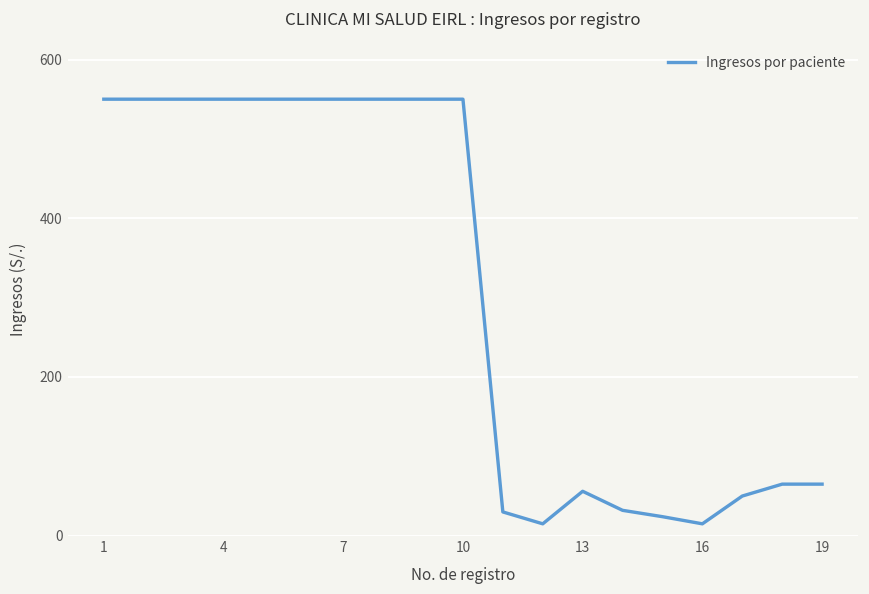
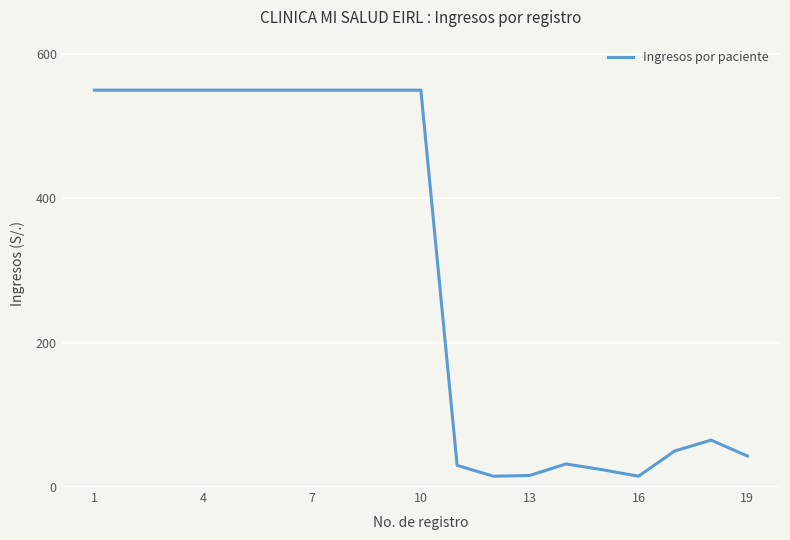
13: 60 -> 20
19: 70 -> 40
